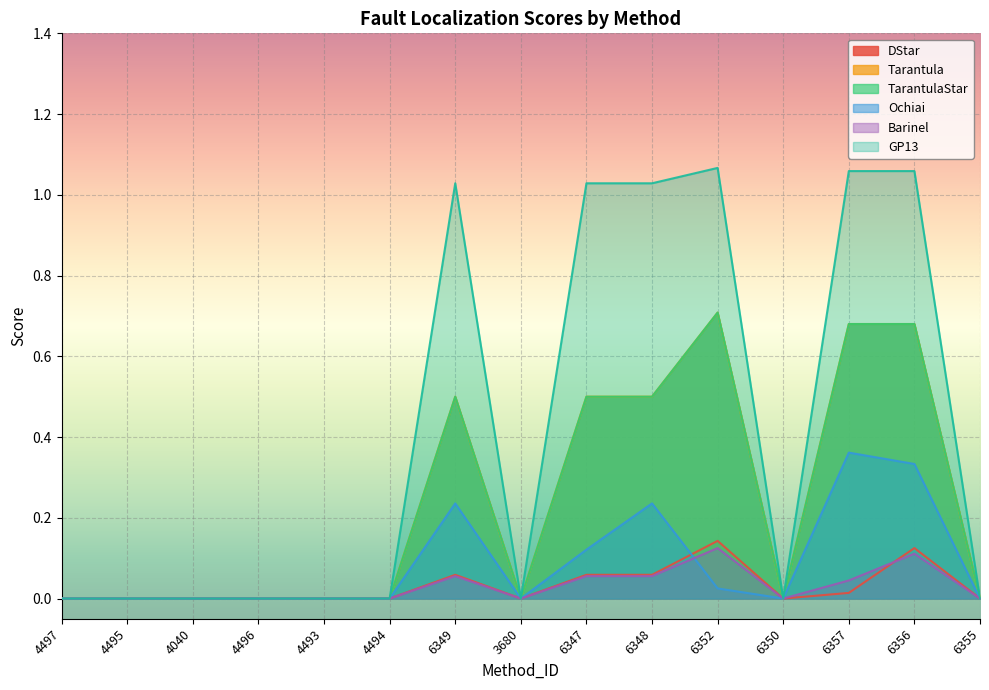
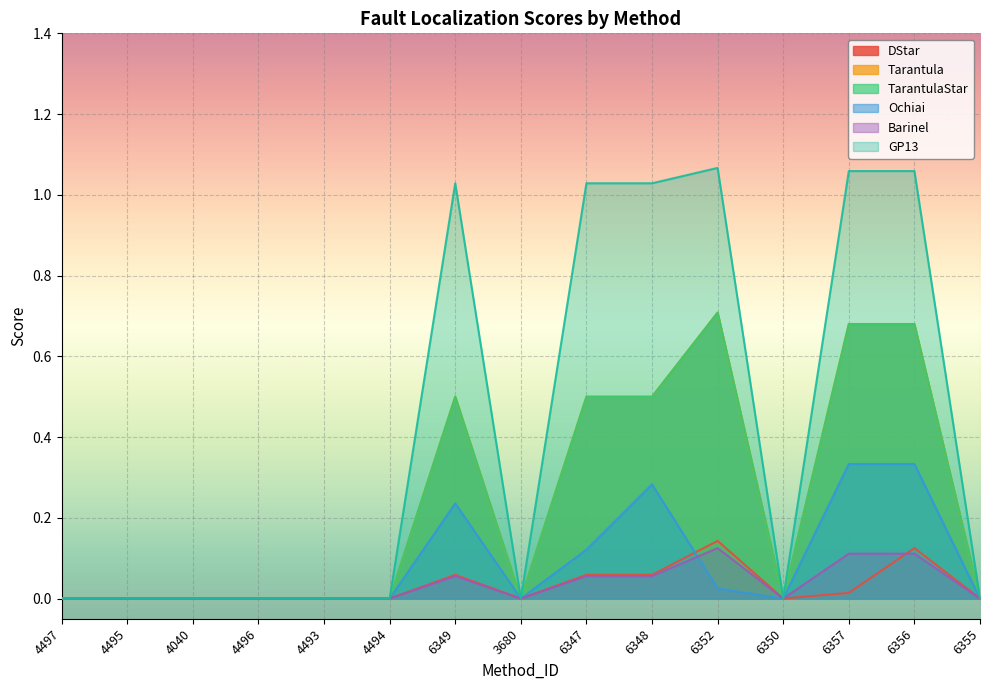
Ochiai, 6348: 0.24 -> 0.28
Ochiai, 6357: 0.36 -> 0.33
Barinel, 6357: 0.04 -> 0.11
